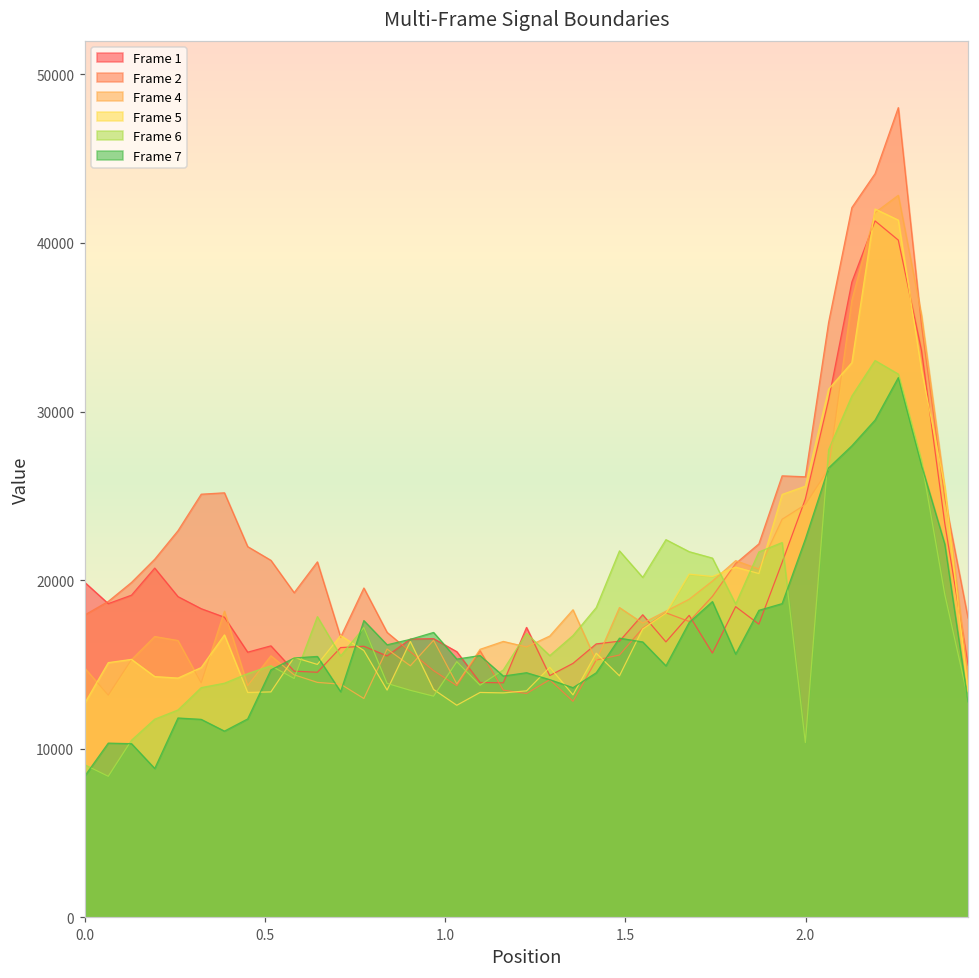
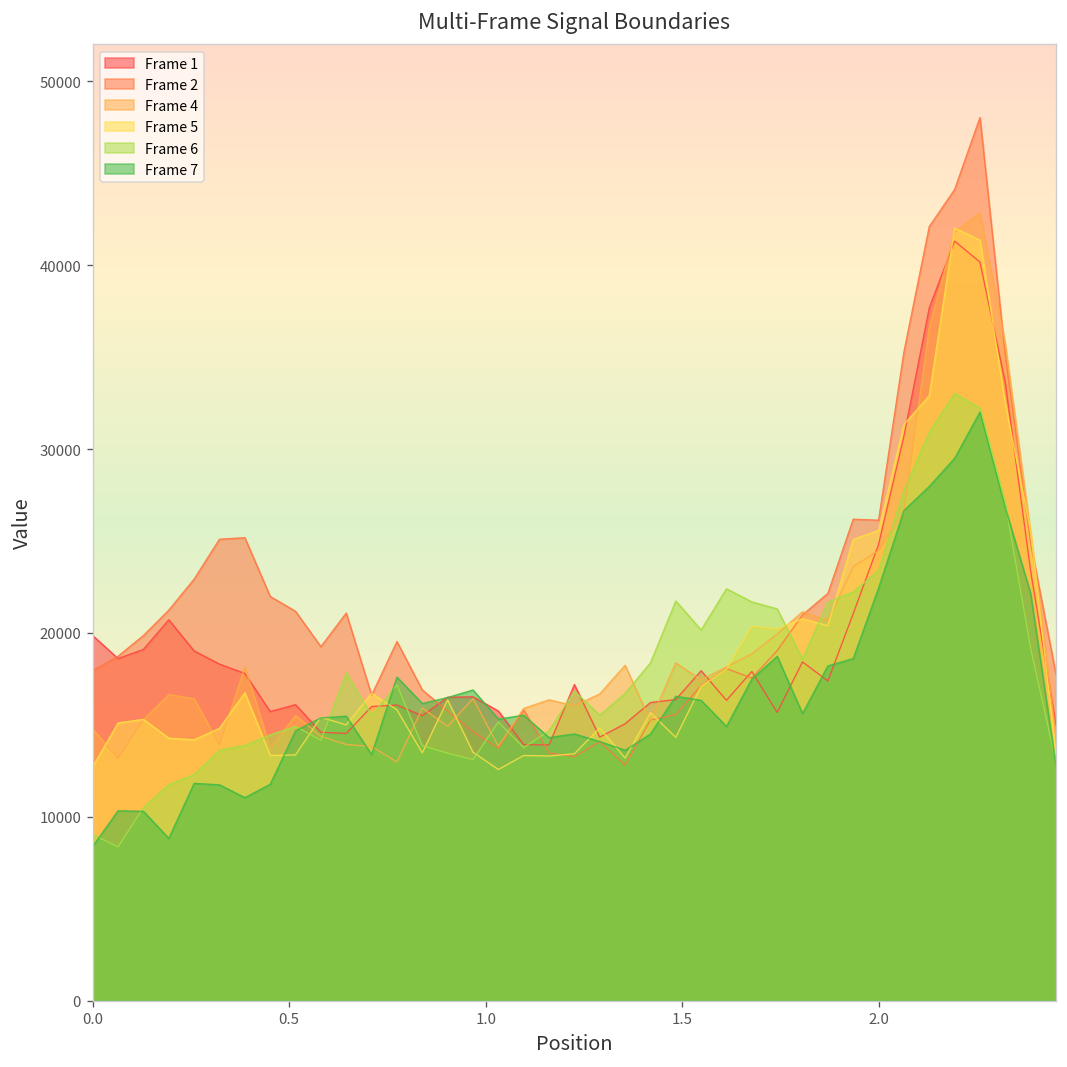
Frame 6, 2.0: 10400 -> 23400
